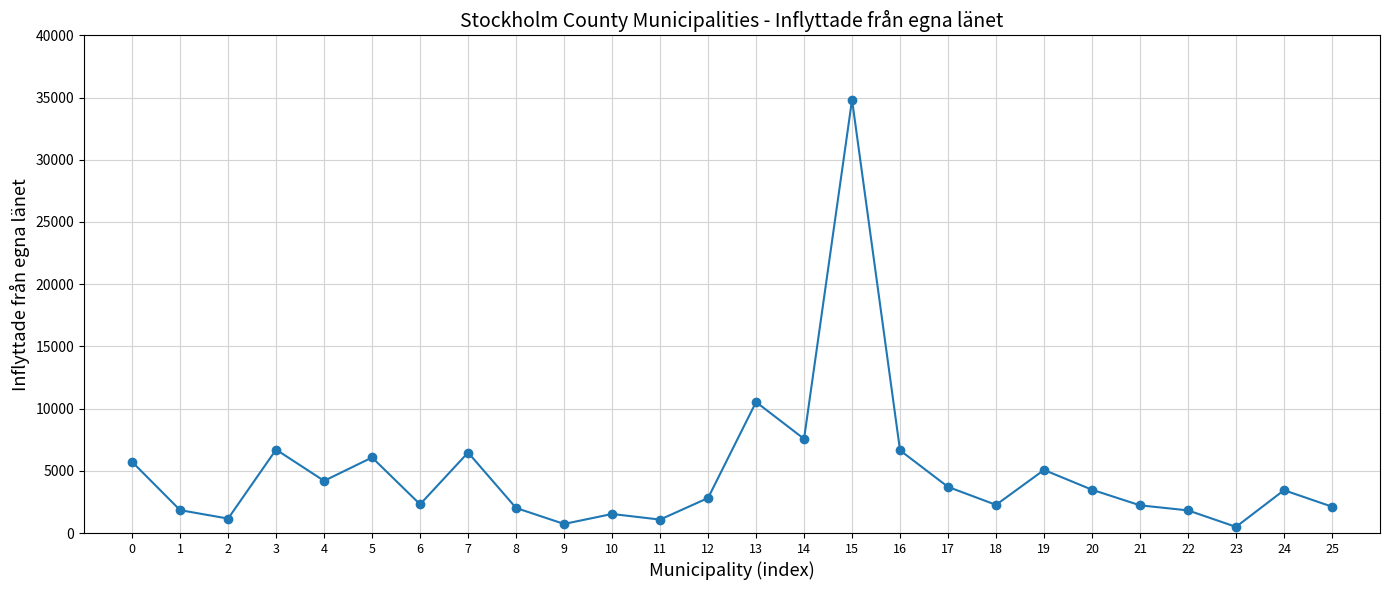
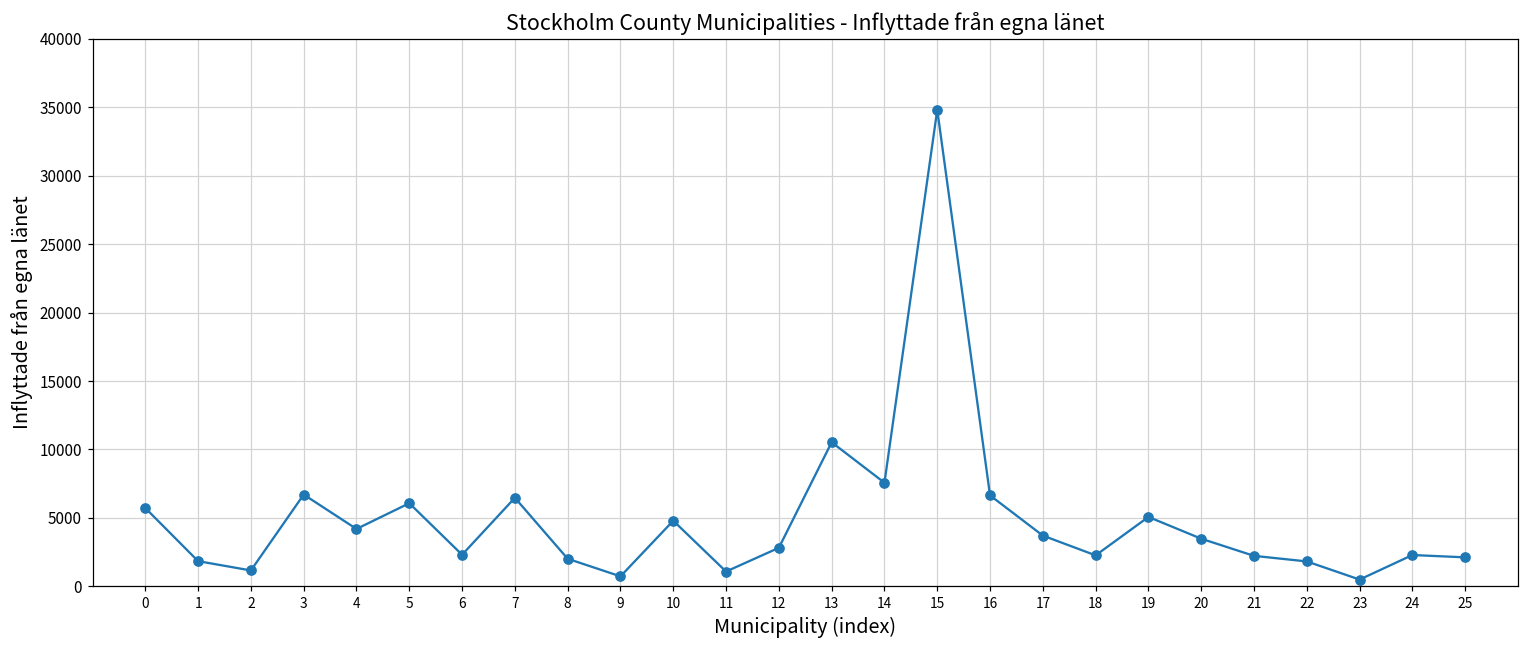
10: 1500 -> 4800
24: 3400 -> 2300
